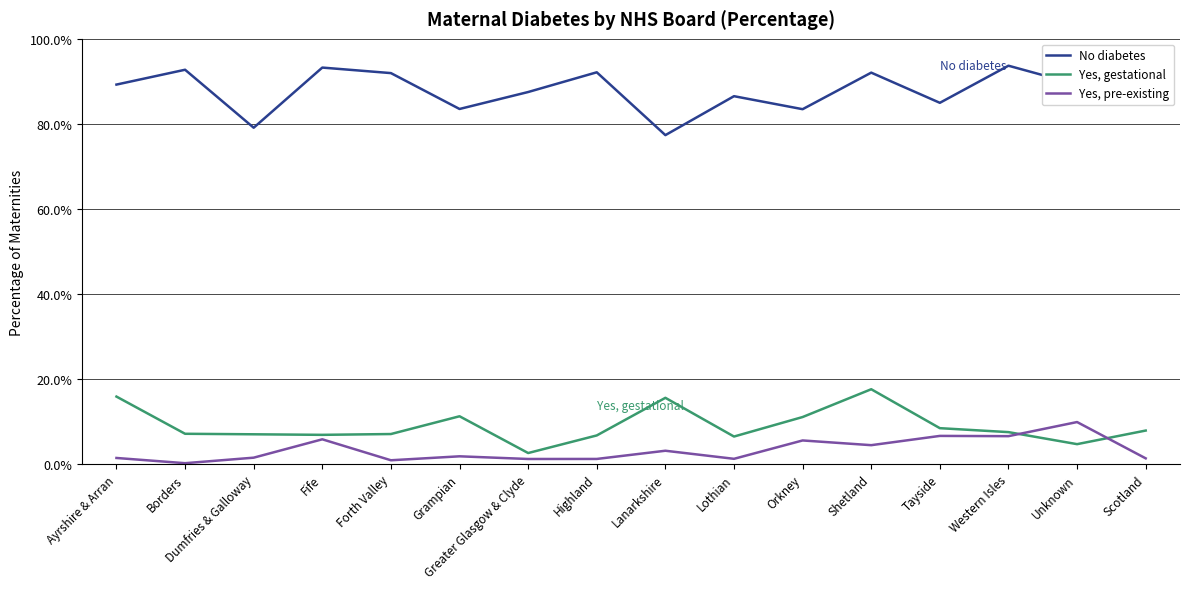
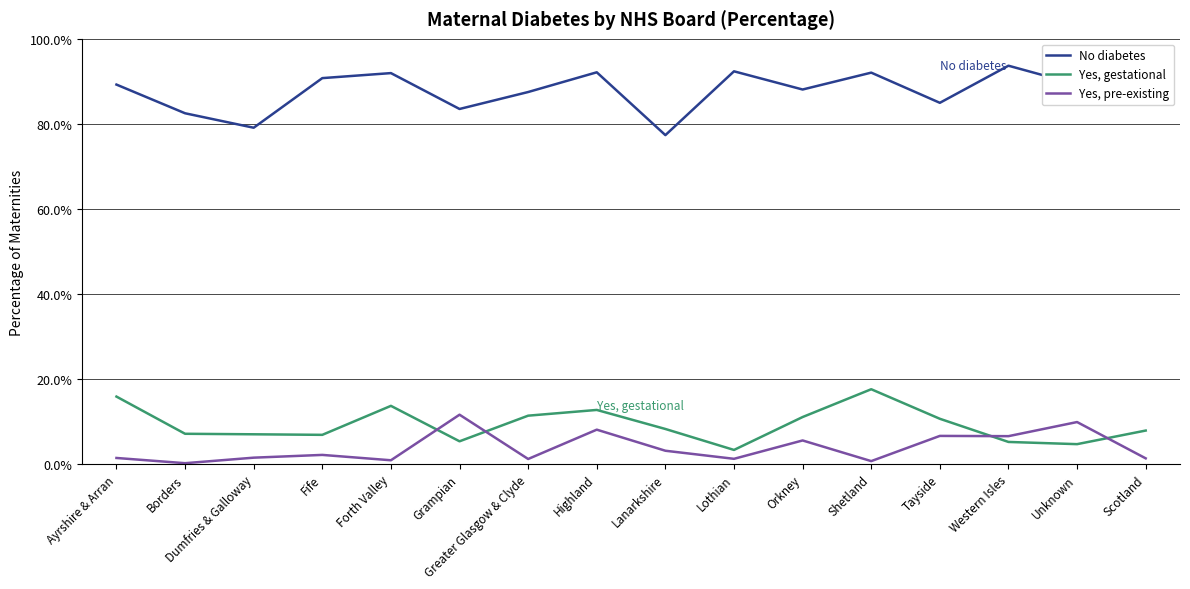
No diabetes, Borders: 93% -> 82%
No diabetes, Fife: 93% -> 91%
Yes, pre-existing, Fife: 6% -> 2%
Yes, gestational, Forth Valley: 7% -> 14%
Yes, gestational, Grampian: 11% -> 5%
Yes, pre-existing, Grampian: 2% -> 12%
Yes, gestational, Greater Glasgow & Clyde: 3% -> 11%
Yes, gestational, Highland: 7% -> 13%
Yes, pre-existing, Highland: 1% -> 8%
Yes, gestational, Lanarkshire: 16% -> 8%
No diabetes, Lothian: 87% -> 92%
Yes, gestational, Lothian: 6% -> 3%
No diabetes, Orkney: 83% -> 88%
Yes, pre-existing, Shetland: 4% -> 1%
Yes, gestational, Tayside: 8% -> 11%
Yes, gestational, Western Isles: 7% -> 5%
